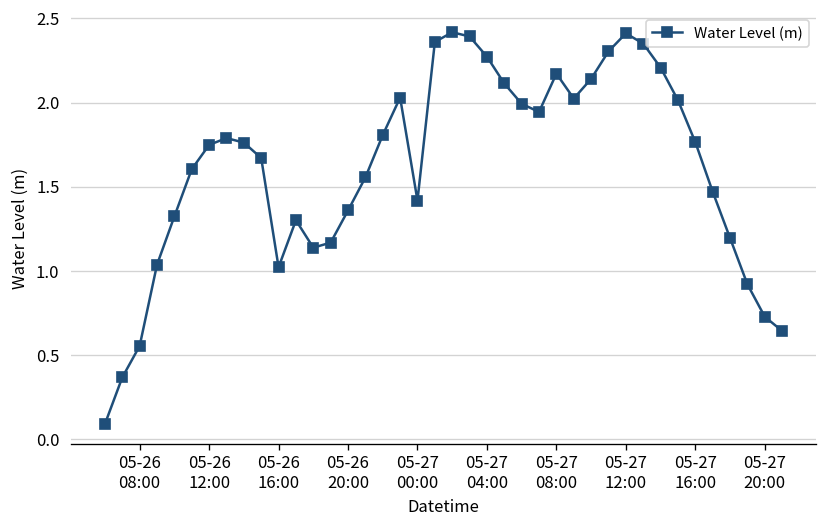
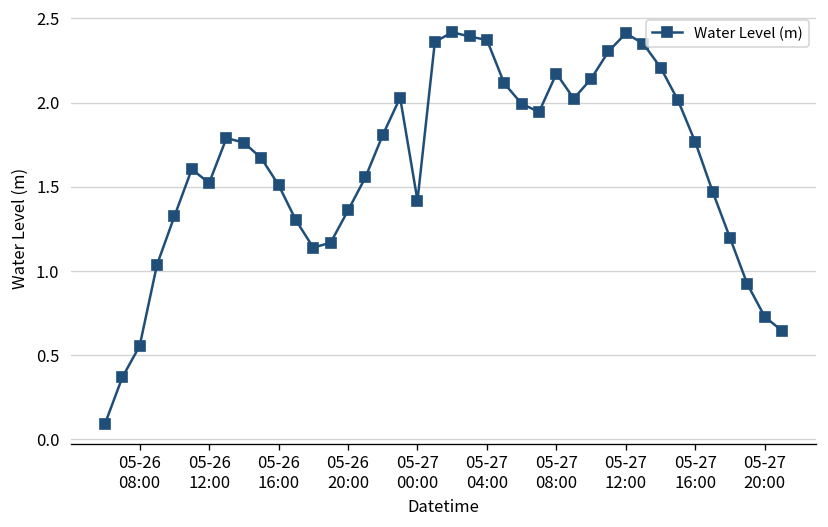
05-26 12:00: 1.75 -> 1.52
05-26 16:00: 1.02 -> 1.51
05-27 04:00: 2.27 -> 2.37
